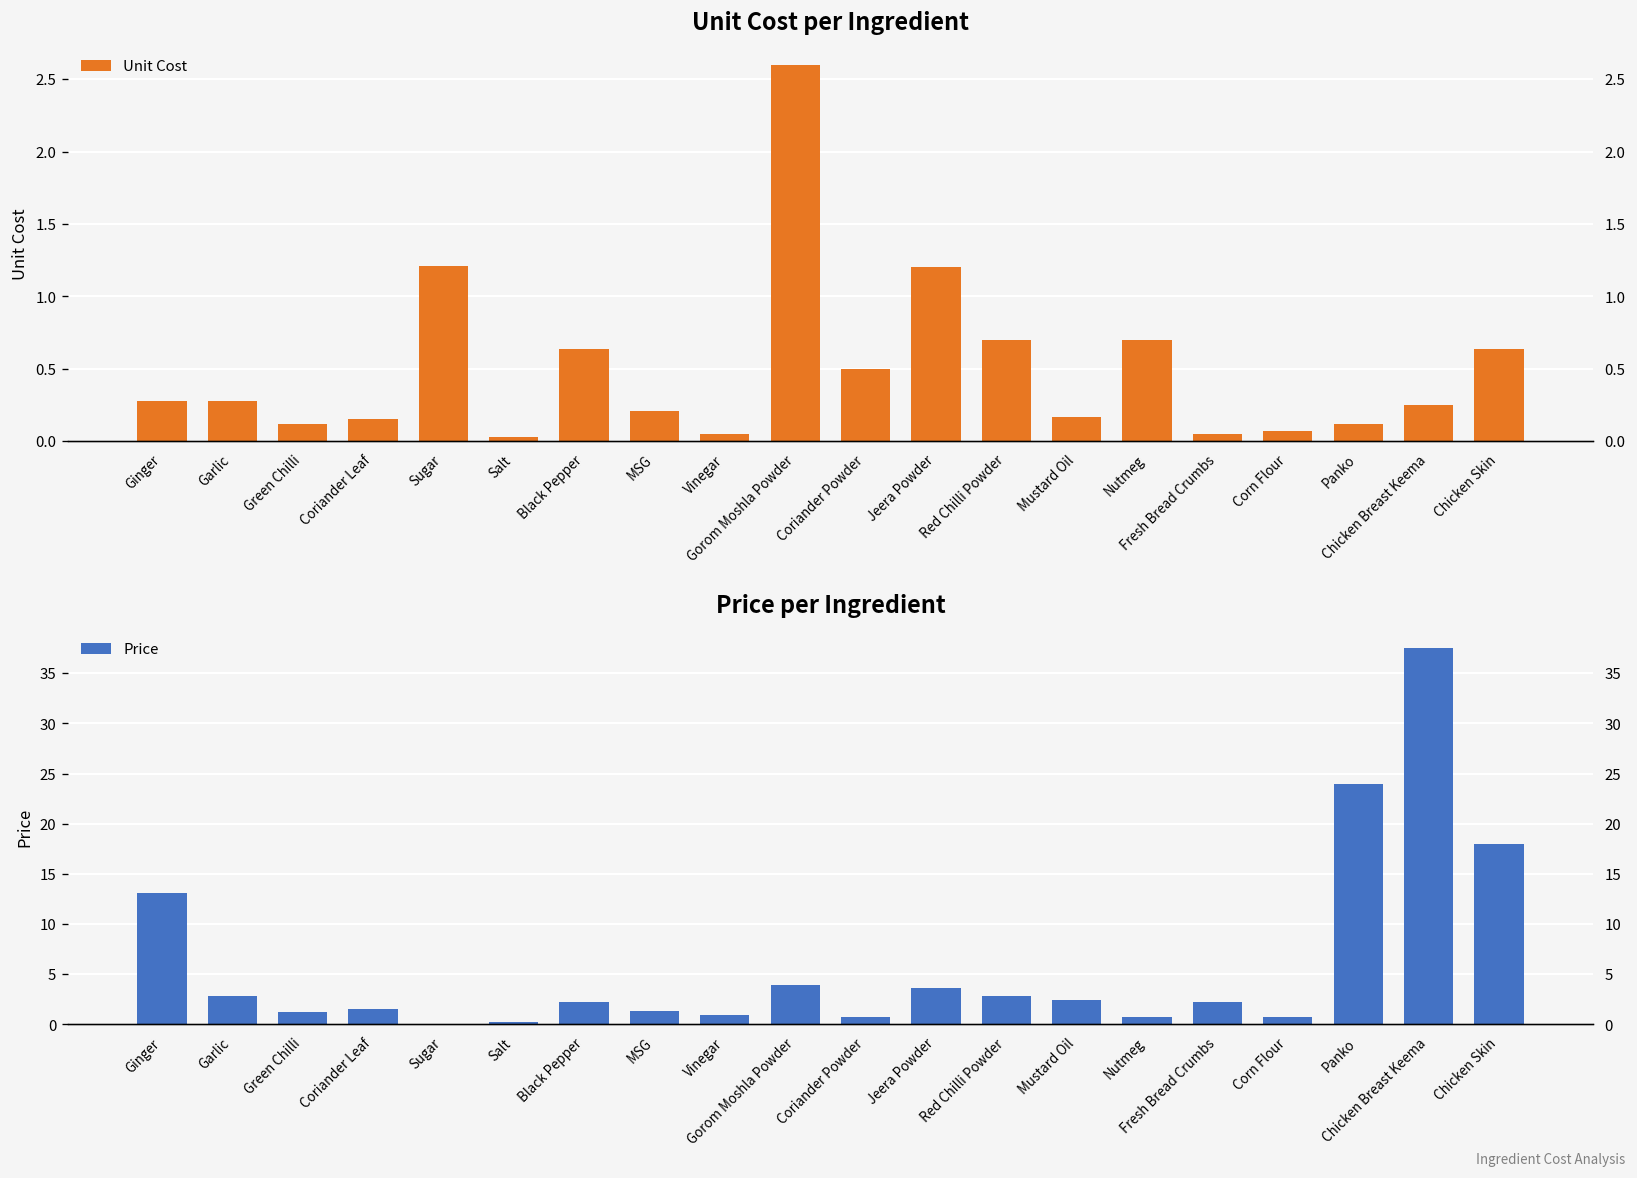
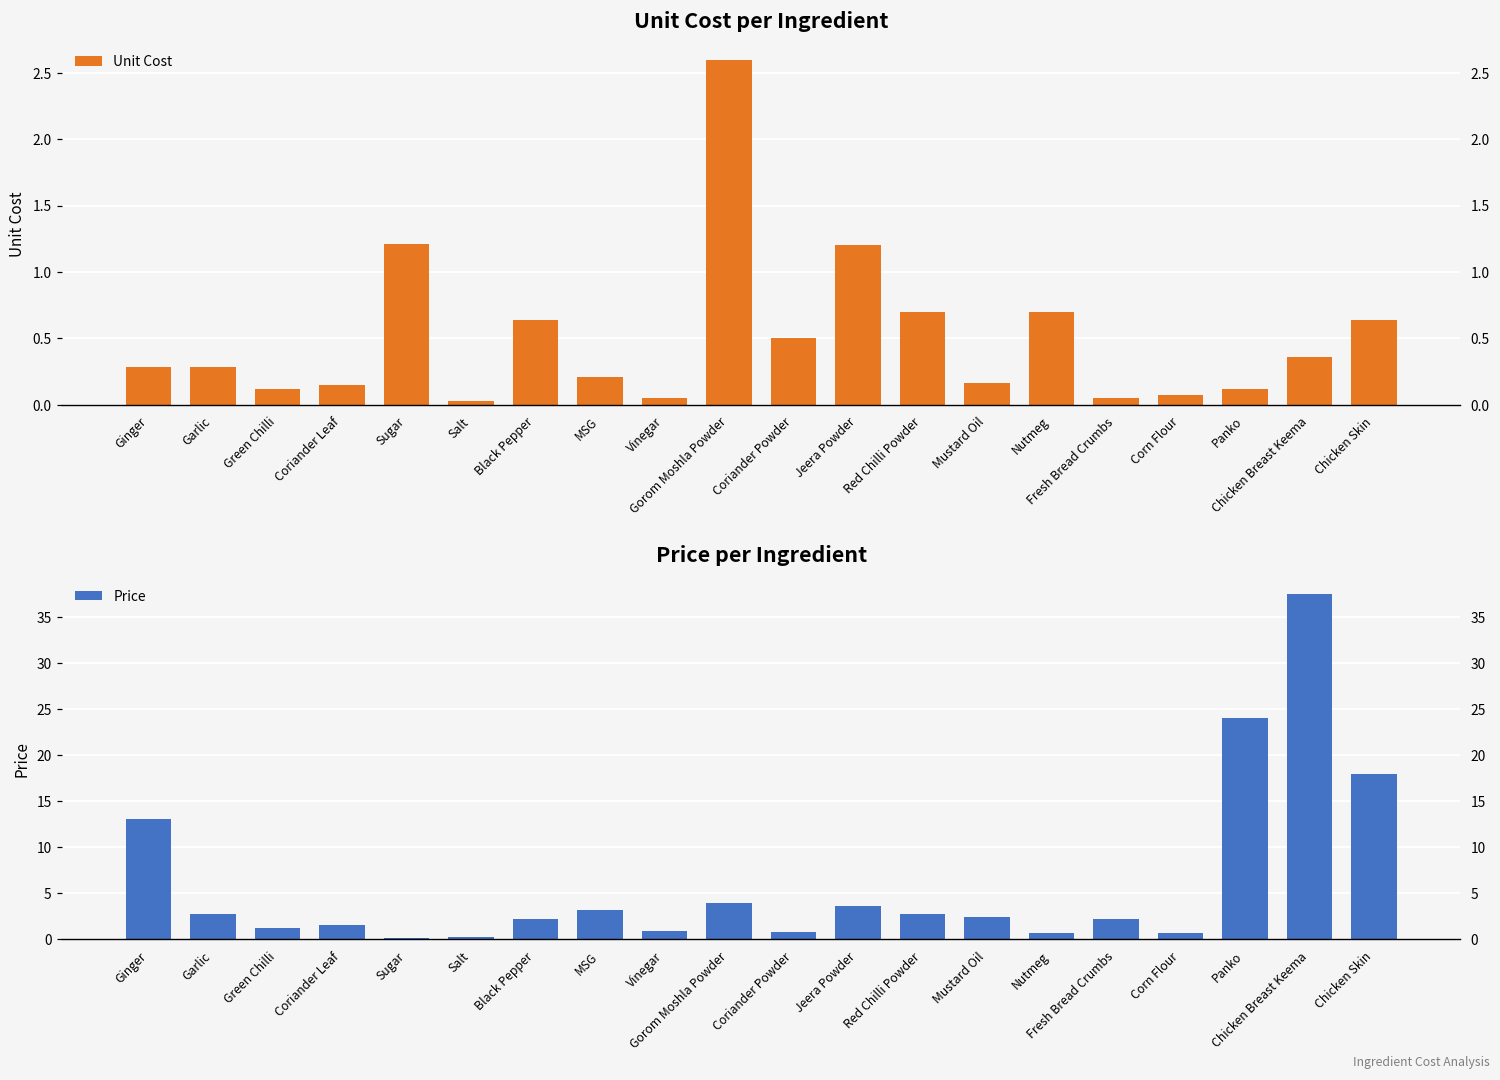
Unit Cost per Ingredient, Chicken Breast Keema: 0.25 -> 0.36
Price per Ingredient, MSG: 1 -> 3
